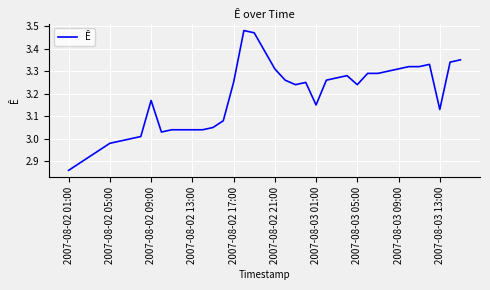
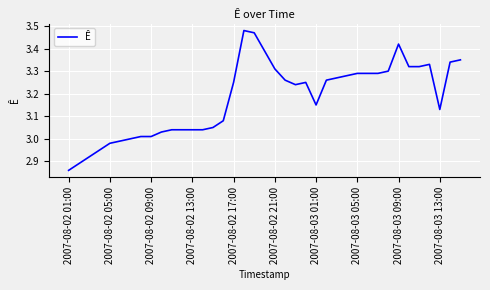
2007-08-02 09:00: 3.17 -> 3.01
2007-08-03 05:00: 3.24 -> 3.29
2007-08-03 09:00: 3.31 -> 3.42
